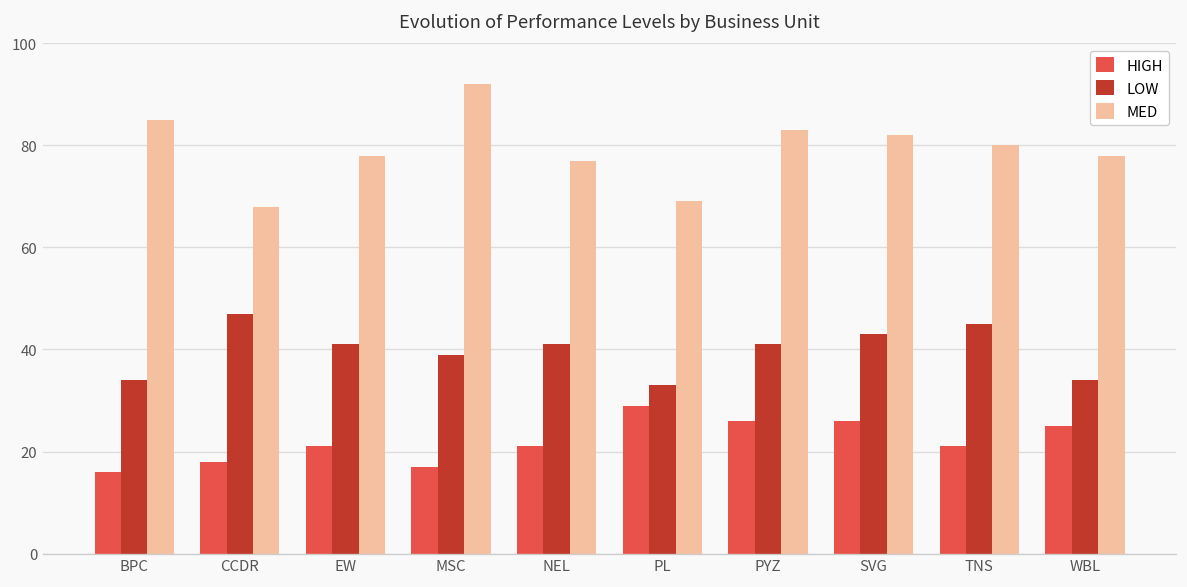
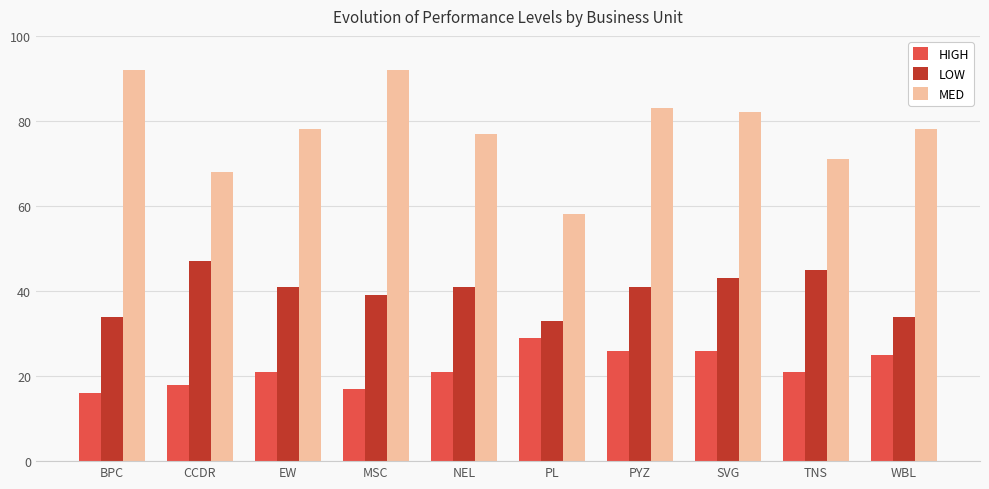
MED, BPC: 85 -> 92
MED, PL: 69 -> 58
MED, TNS: 80 -> 71
